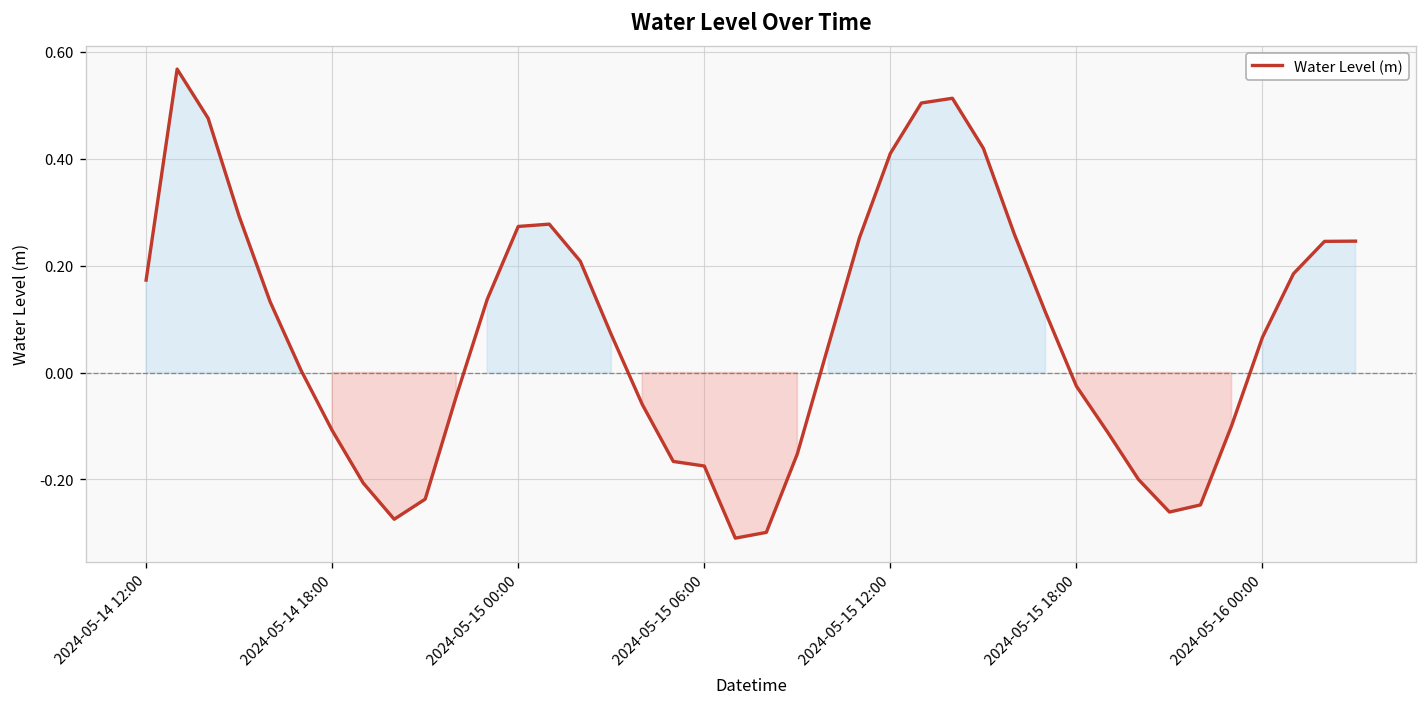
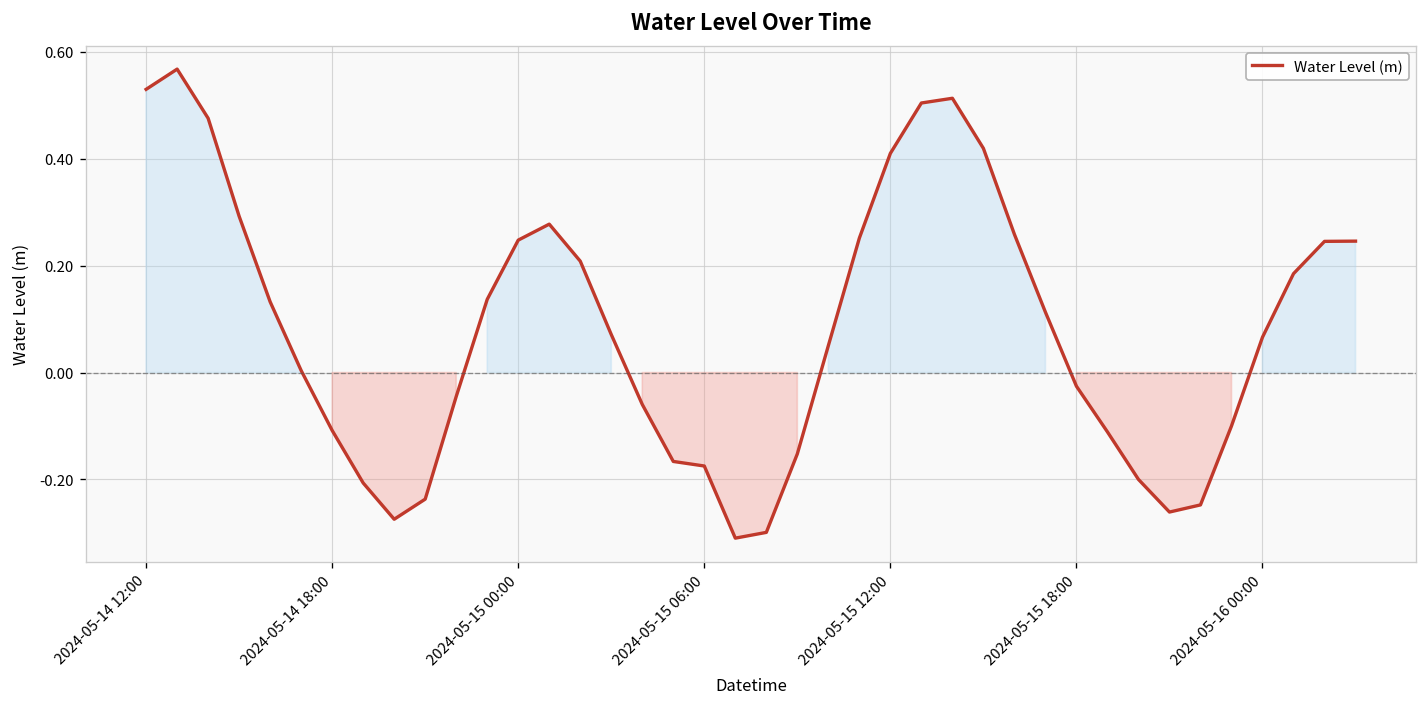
2024-05-14 12:00: 0.17 -> 0.53
2024-05-15 00:00: 0.27 -> 0.25
